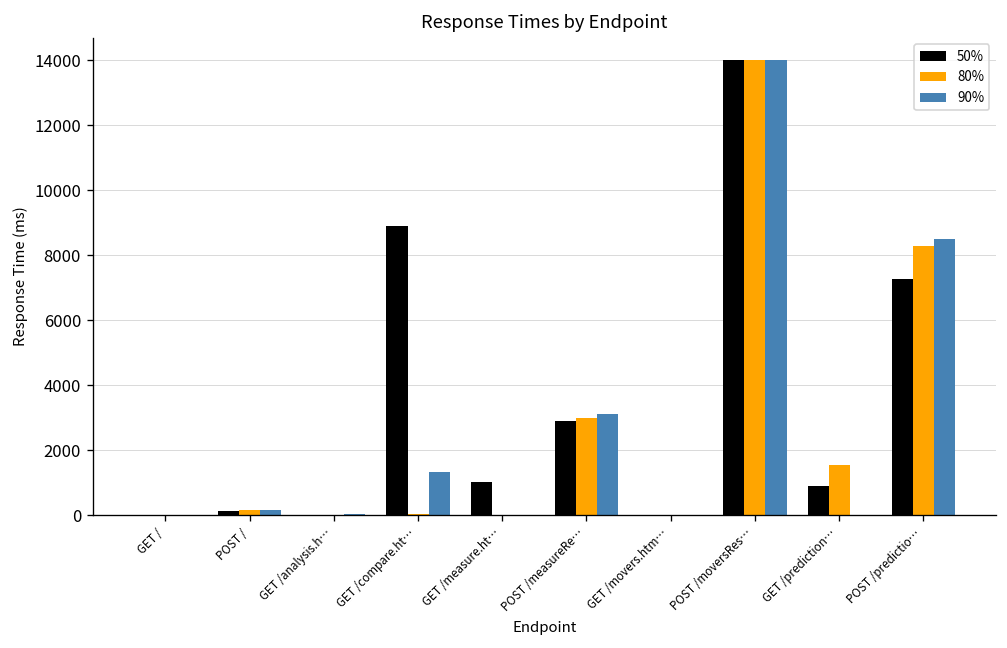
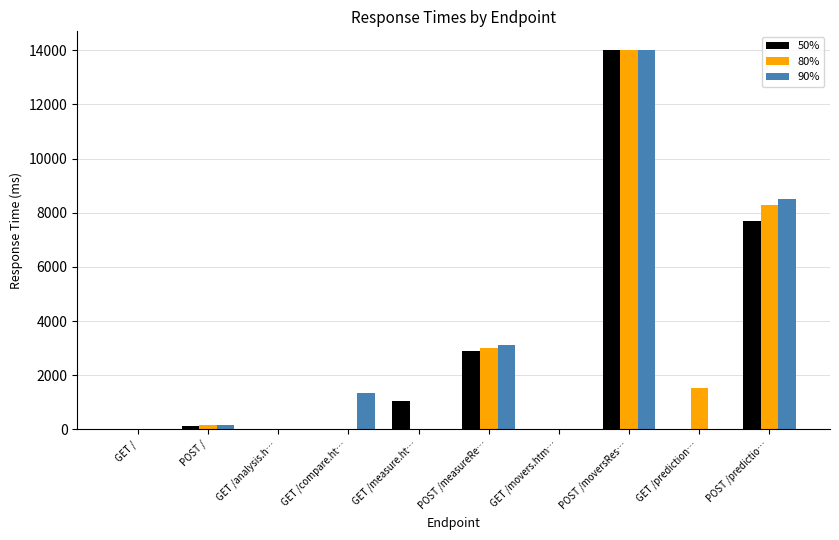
50%, GET /compare.ht…: 8900 -> 0
50%, GET /prediction…: 900 -> 0
50%, POST /predictio…: 7300 -> 7700
